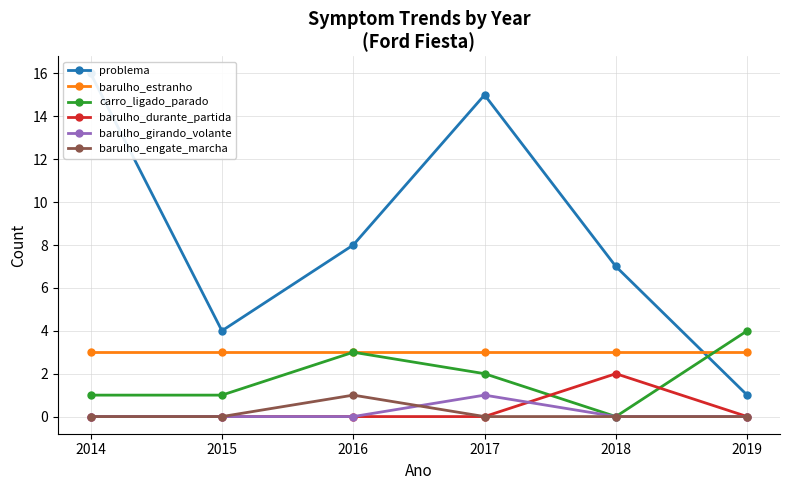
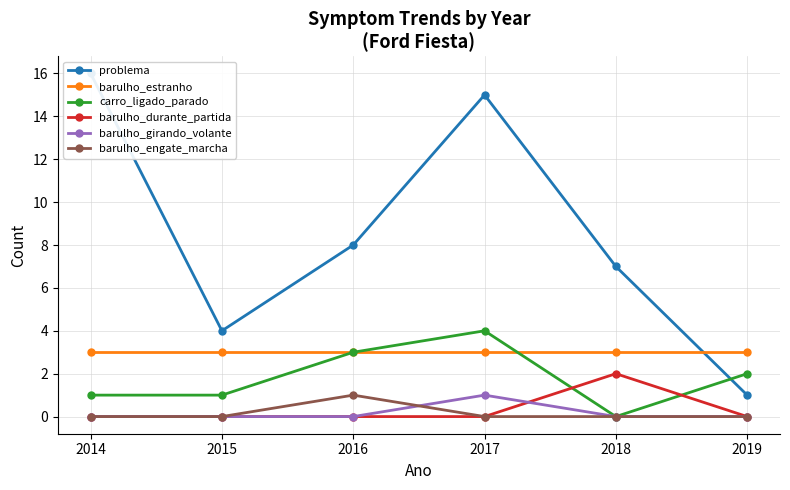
carro_ligado_parado, 2017: 2 -> 4
carro_ligado_parado, 2019: 4 -> 2
